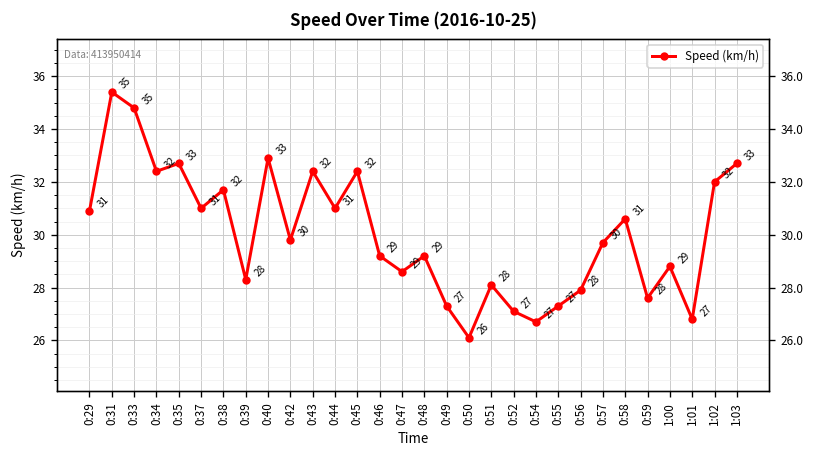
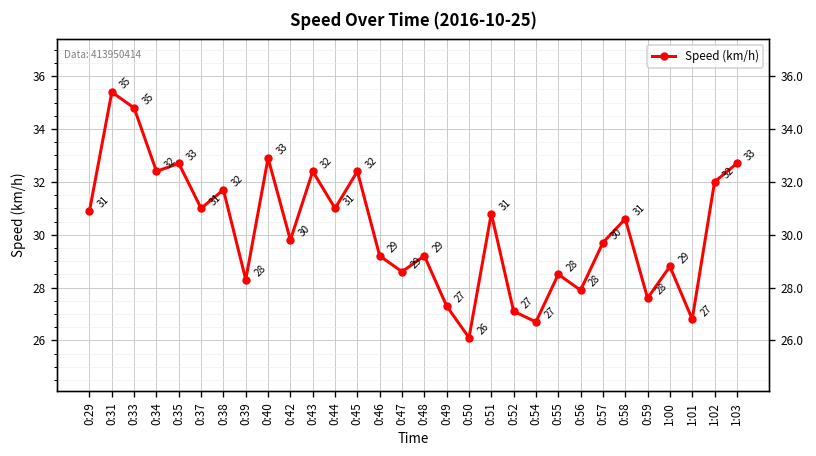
0:51: 28 -> 31
0:55: 27 -> 28
